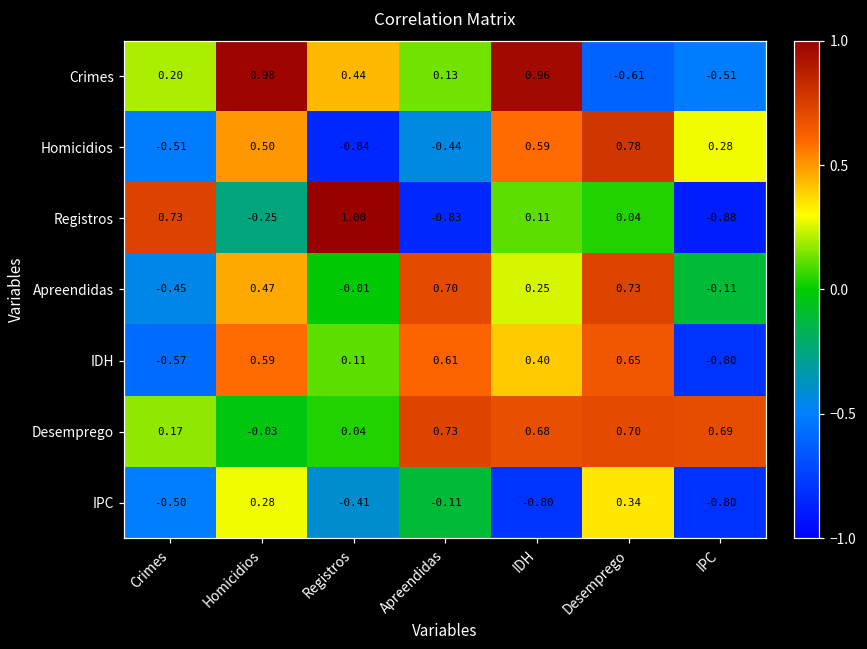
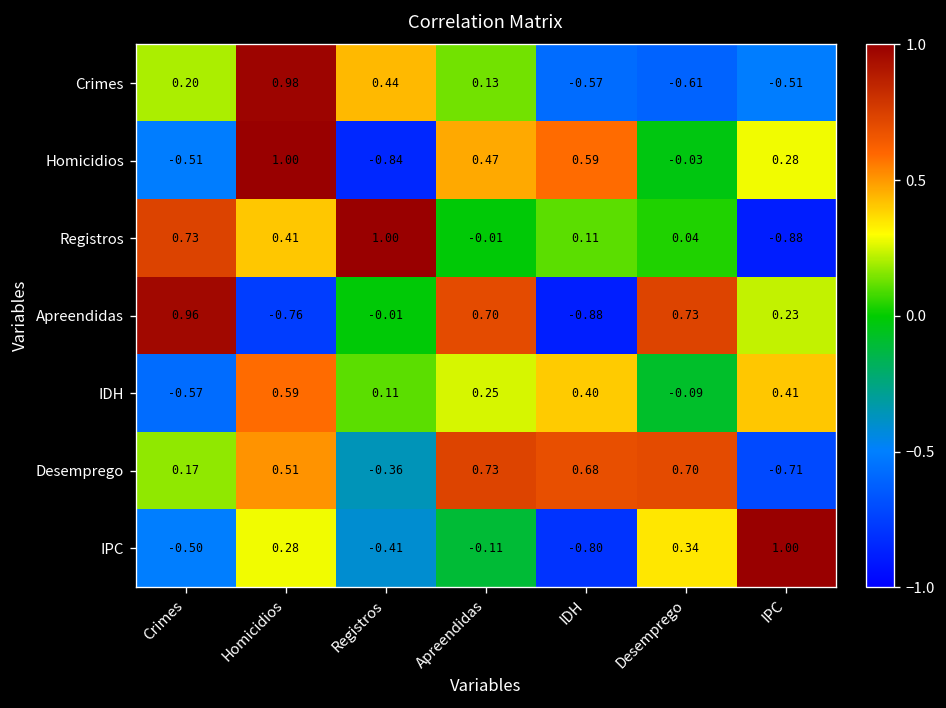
Crimes, IDH: 0.96 -> -0.57
Homicidios, Homicidios: 0.50 -> 1.00
Homicidios, Apreendidas: -0.44 -> 0.47
Homicidios, Desemprego: 0.78 -> -0.03
Registros, Homicidios: -0.25 -> 0.41
Registros, Apreendidas: -0.83 -> -0.01
Apreendidas, Crimes: -0.45 -> 0.96
Apreendidas, Homicidios: 0.47 -> -0.76
Apreendidas, IDH: 0.25 -> -0.88
Apreendidas, IPC: -0.11 -> 0.23
IDH, Apreendidas: 0.61 -> 0.25
IDH, Desemprego: 0.65 -> -0.09
IDH, IPC: -0.80 -> 0.41
Desemprego, Homicidios: -0.03 -> 0.51
Desemprego, Registros: 0.04 -> -0.36
Desemprego, IPC: 0.69 -> -0.71
IPC, IPC: -0.80 -> 1.00
